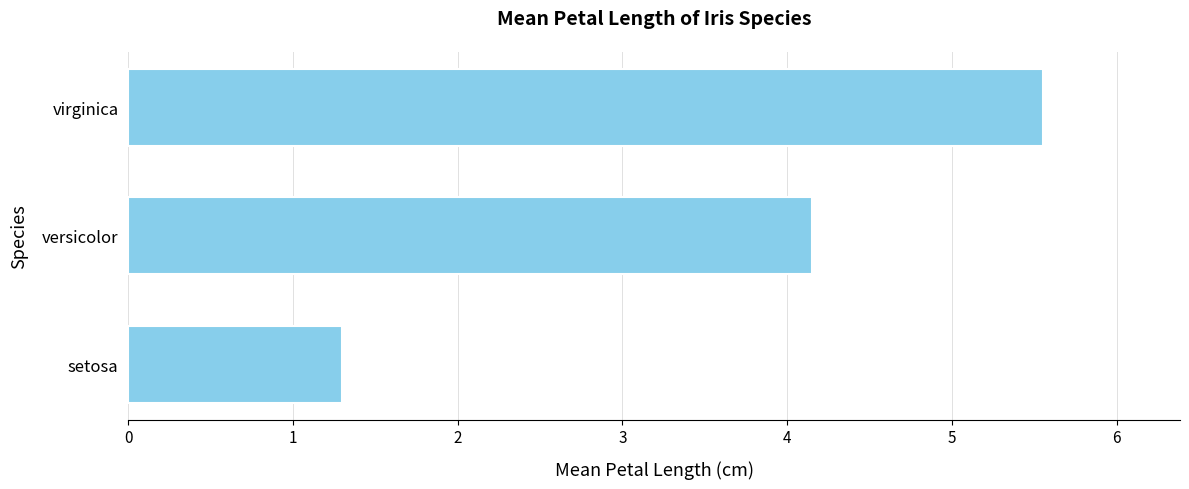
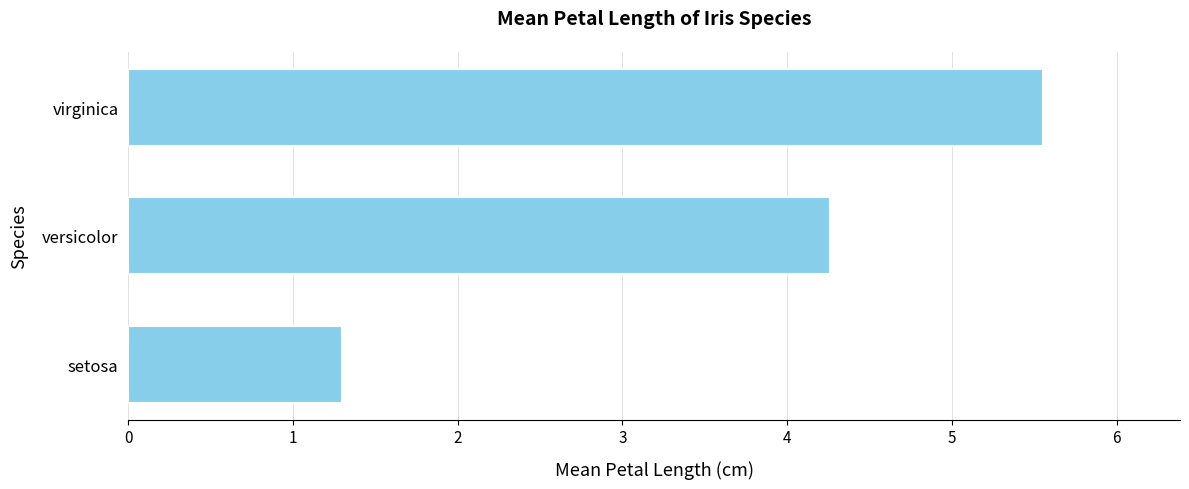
versicolor: 4.15 -> 4.26
